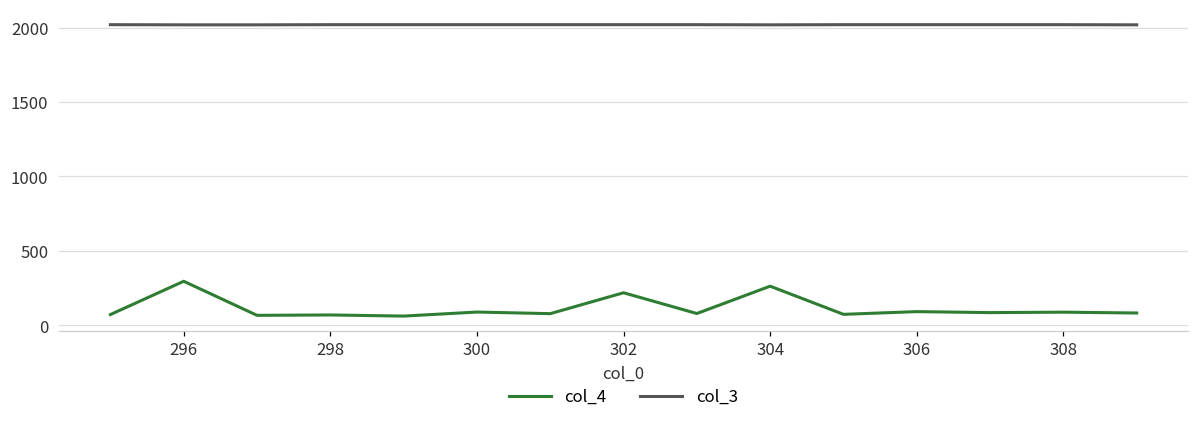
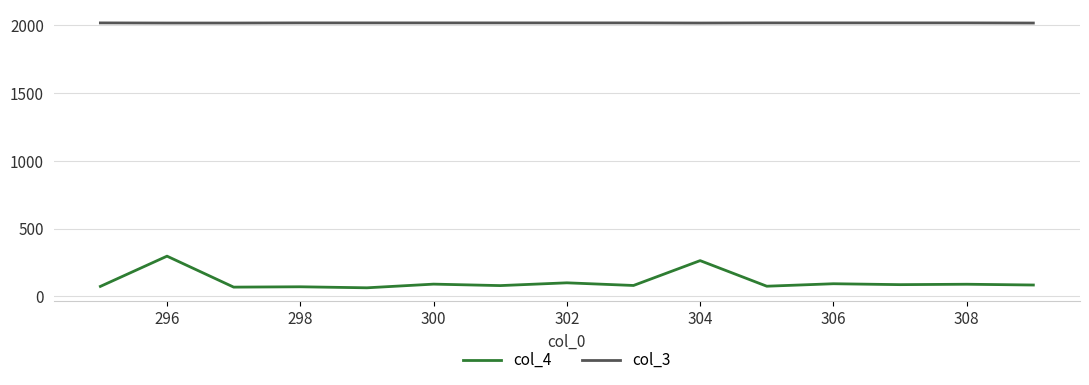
col_4, 302: 220 -> 100
